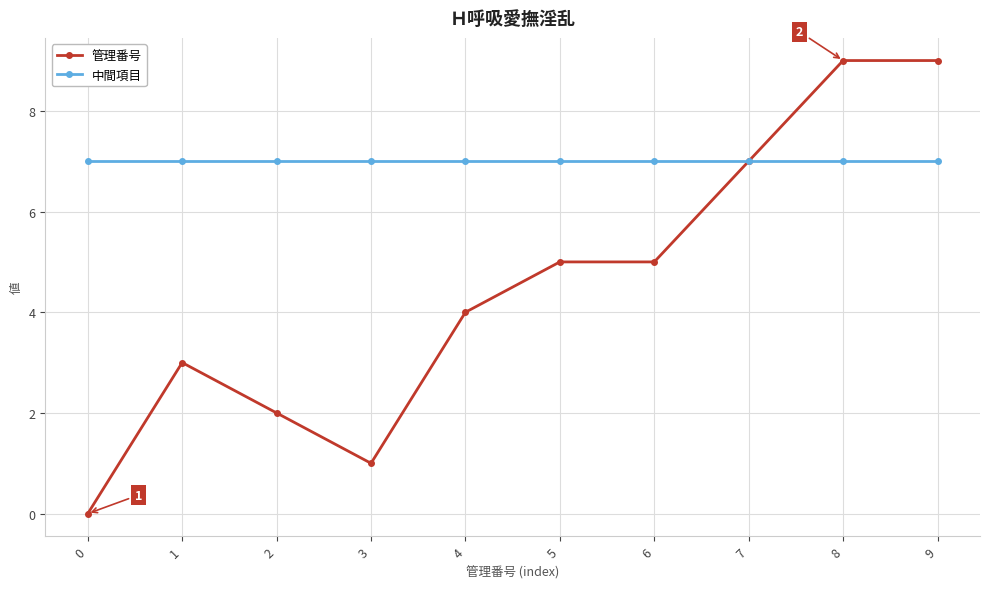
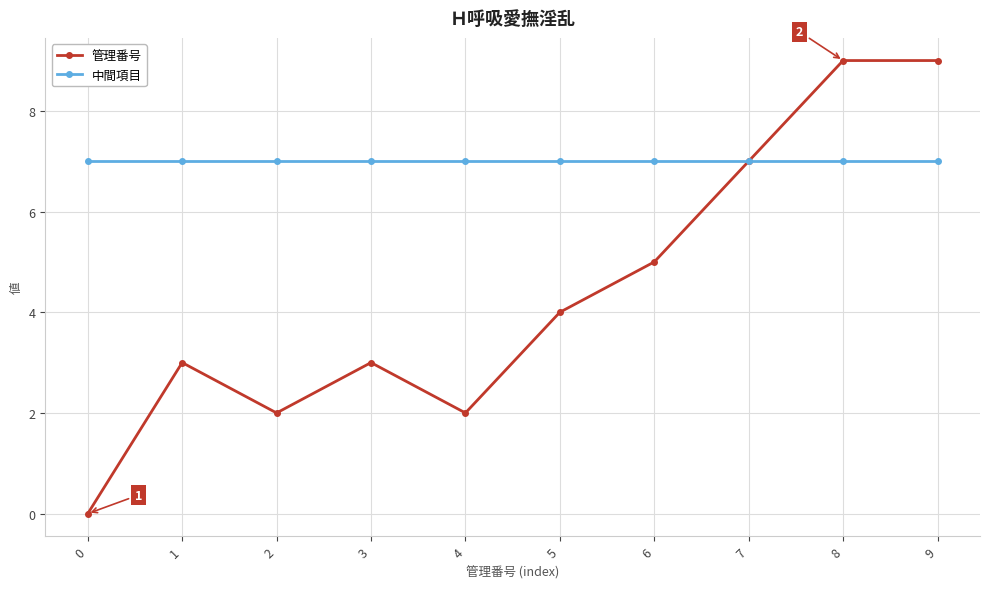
管理番号, 3: 1 -> 3
管理番号, 4: 4 -> 2
管理番号, 5: 5 -> 4
